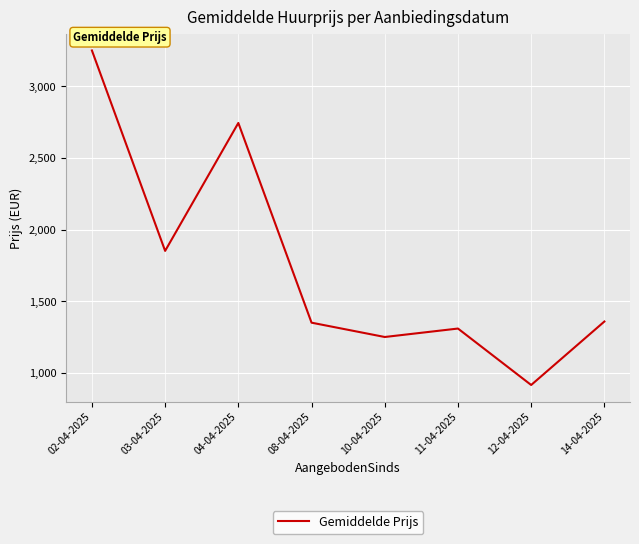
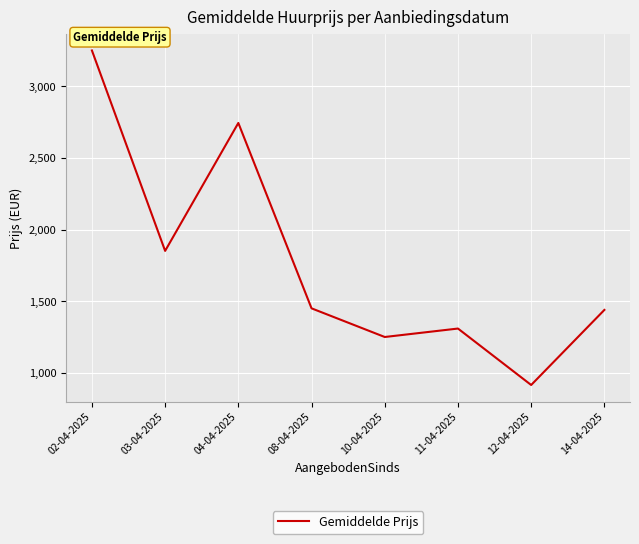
08-04-2025: 1,350 -> 1,450
14-04-2025: 1,360 -> 1,440
